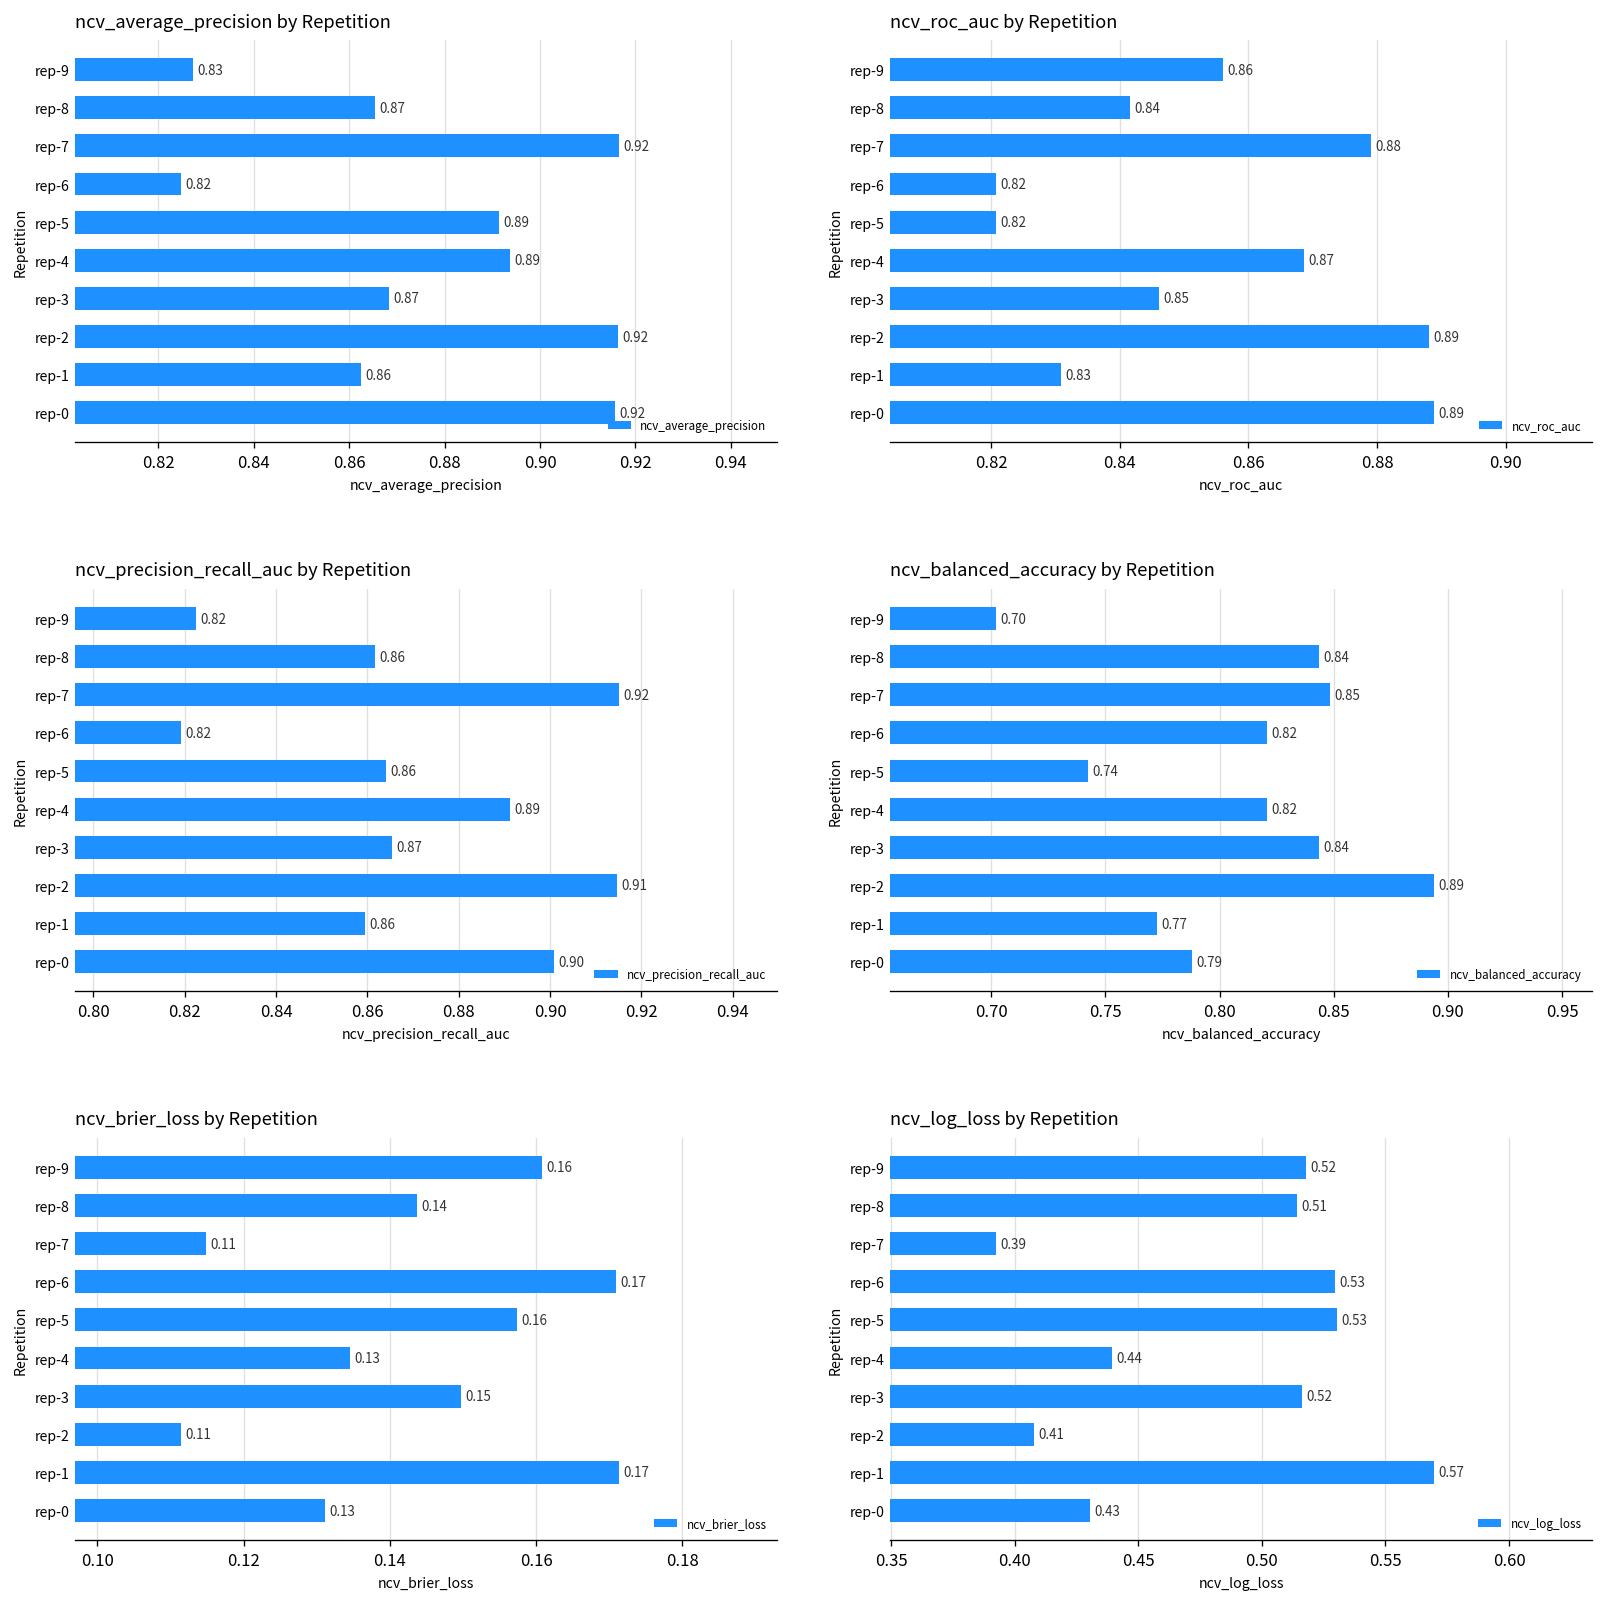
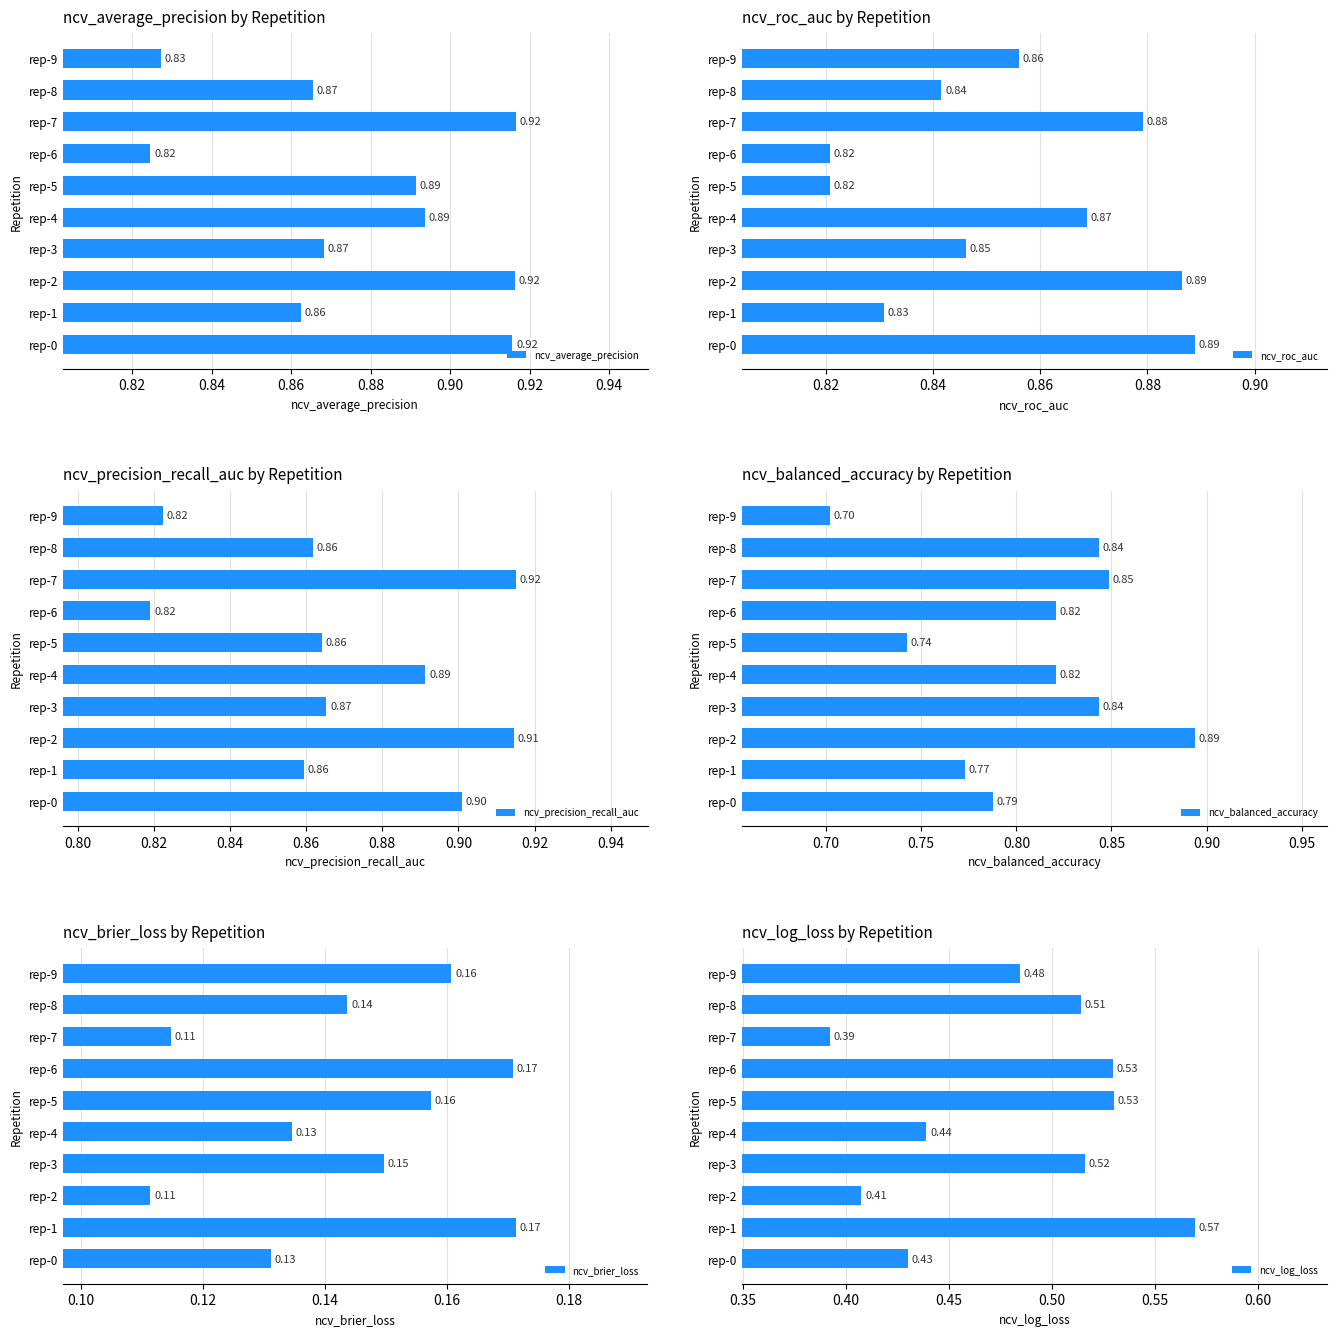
ncv_roc_auc by Repetition, rep-2: 0.888 -> 0.886
ncv_log_loss by Repetition, rep-9: 0.52 -> 0.48
